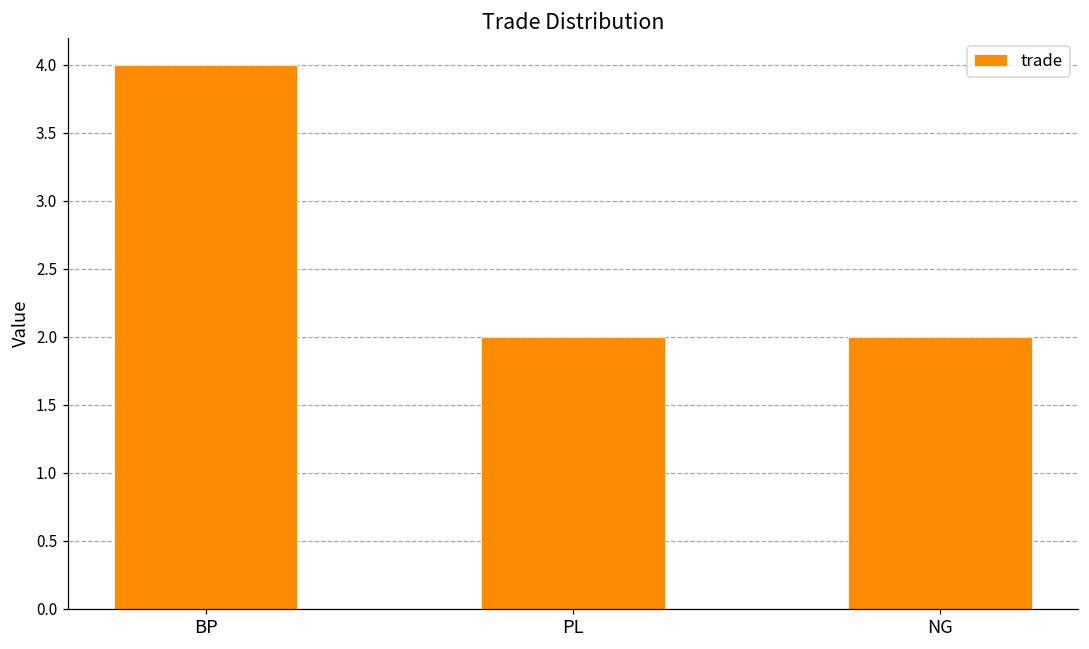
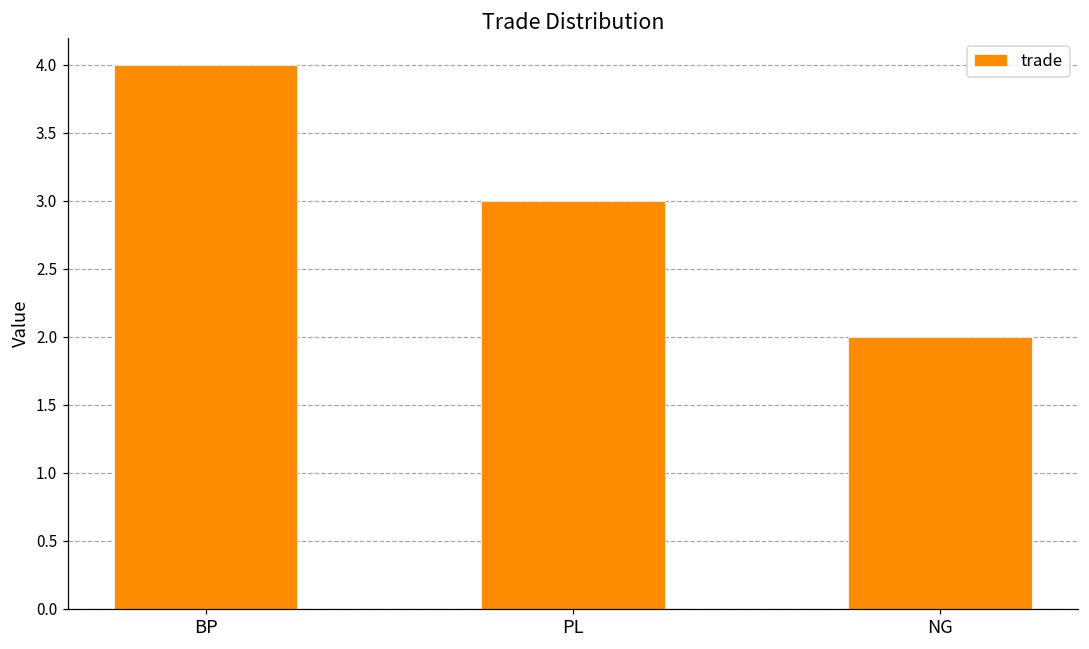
PL: 2 -> 3
